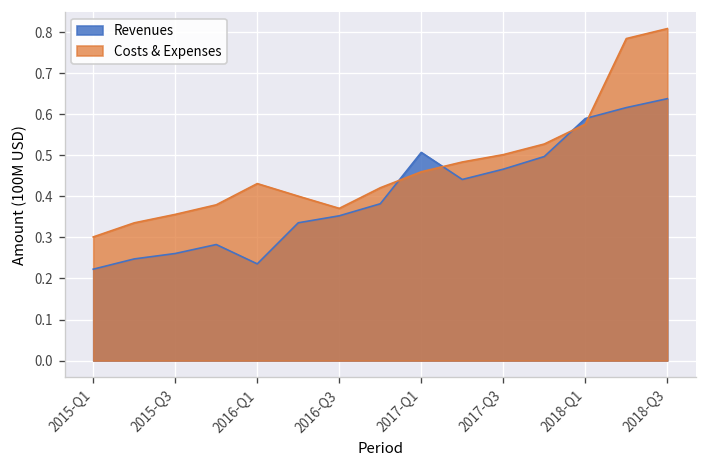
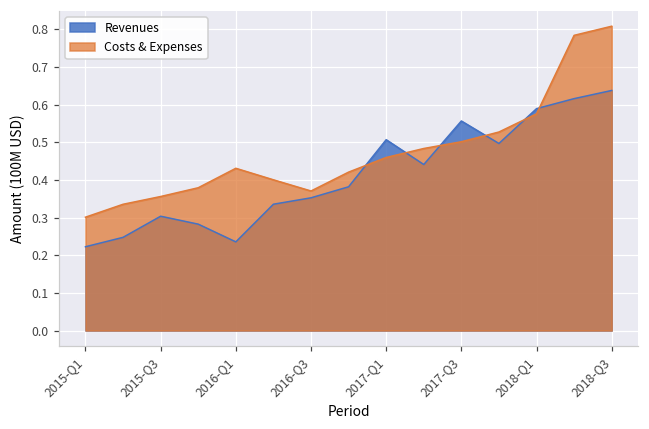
Revenues, 2015-Q3: 0.26 -> 0.30
Revenues, 2017-Q3: 0.47 -> 0.56
